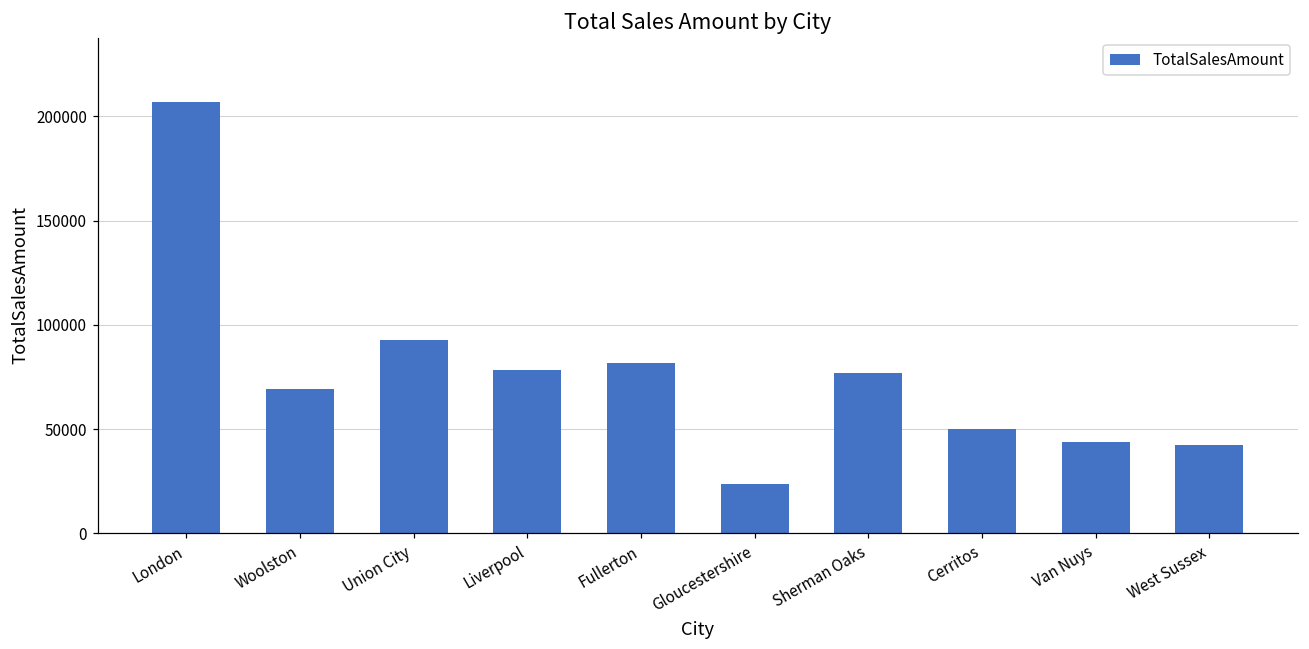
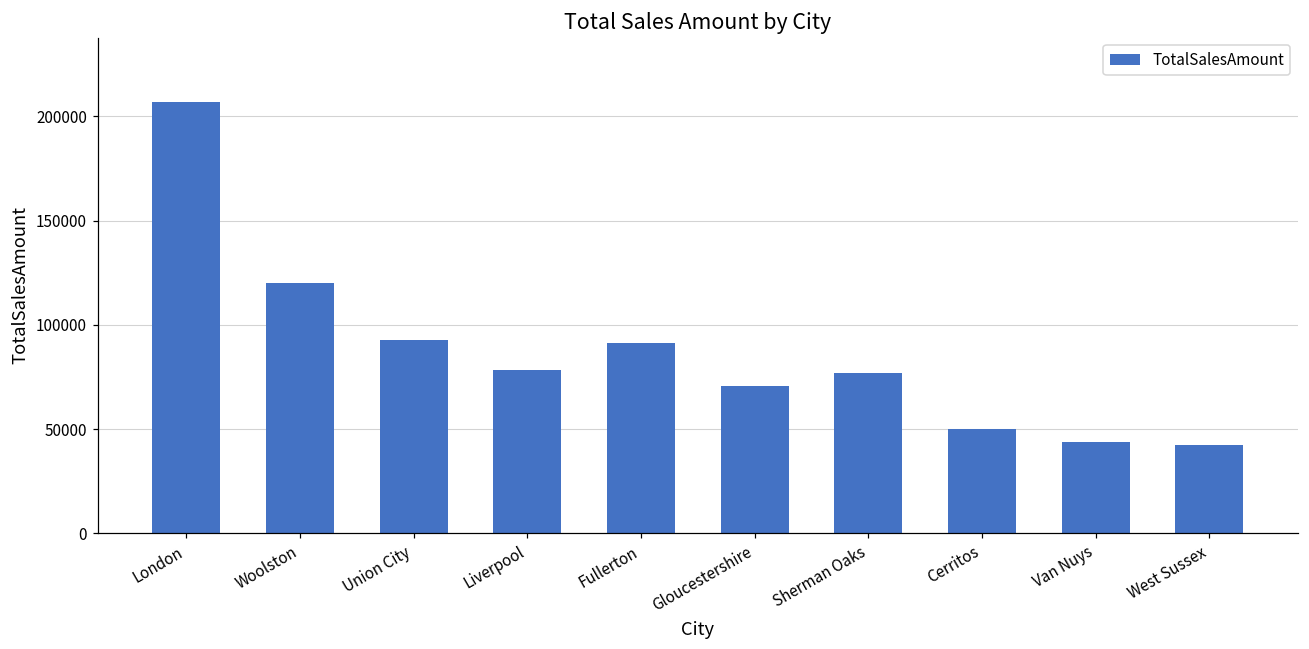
Woolston: 69000 -> 120000
Fullerton: 82000 -> 91000
Gloucestershire: 24000 -> 71000
